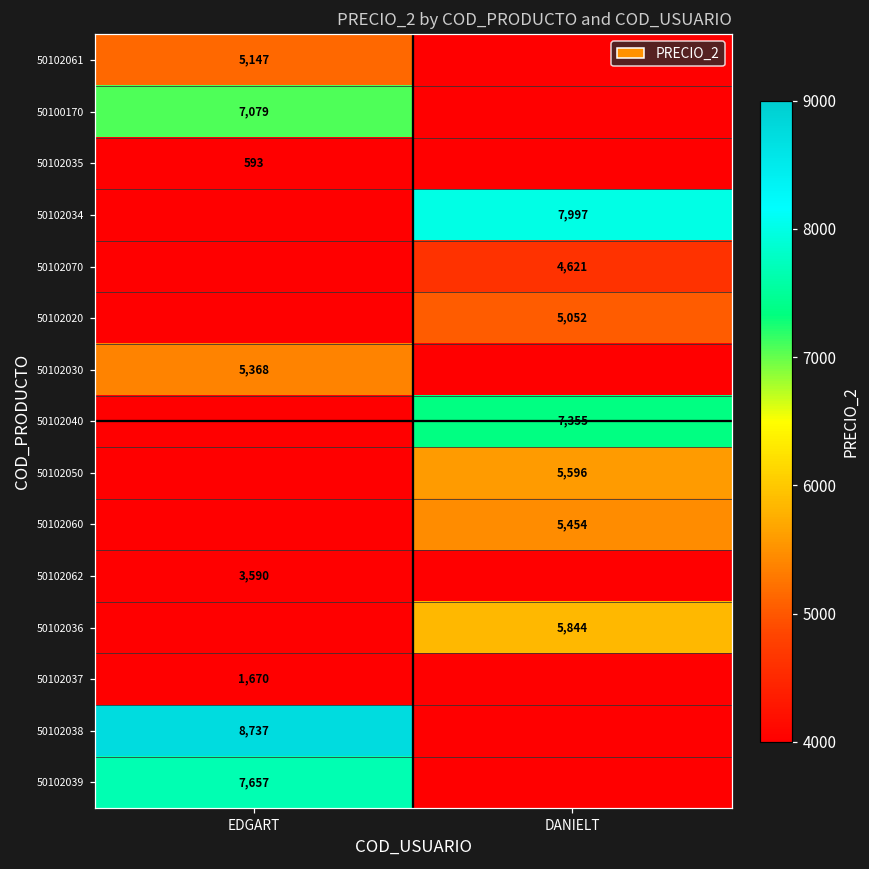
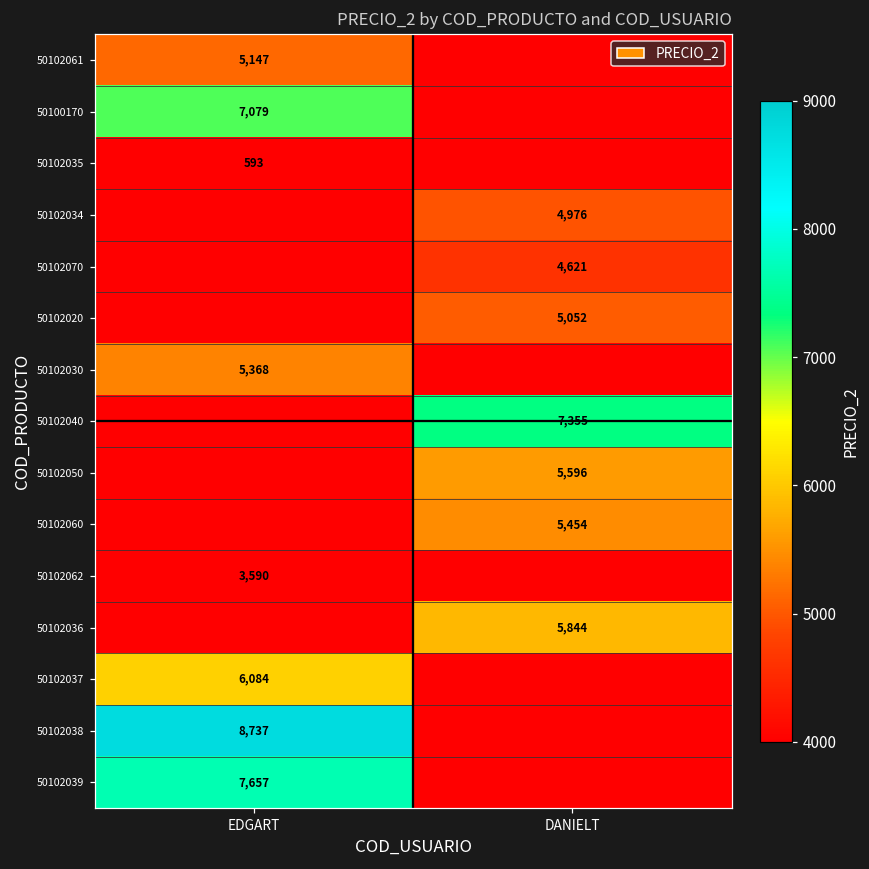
50102034, DANIELT: 7,997 -> 4,976
50102037, EDGART: 1,670 -> 6,084
